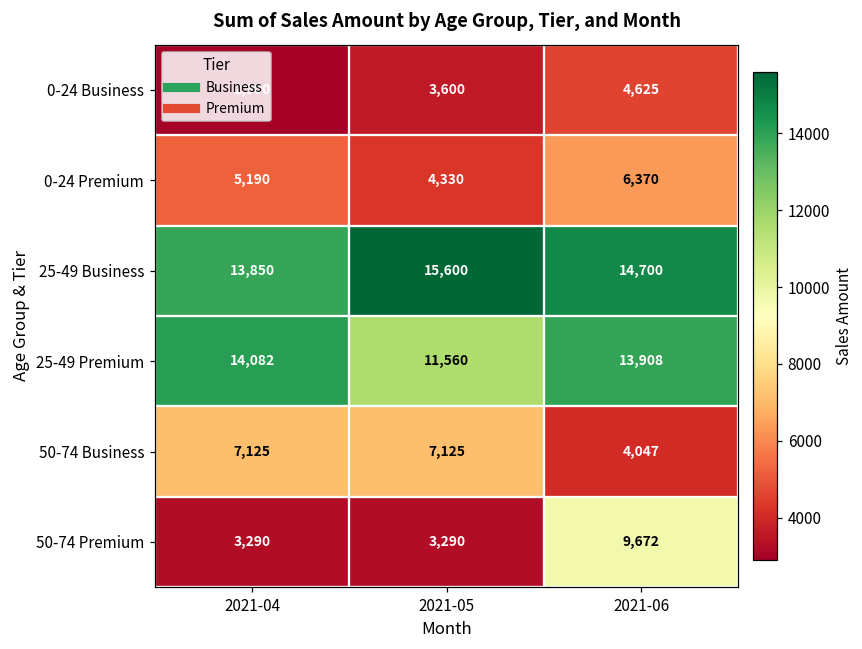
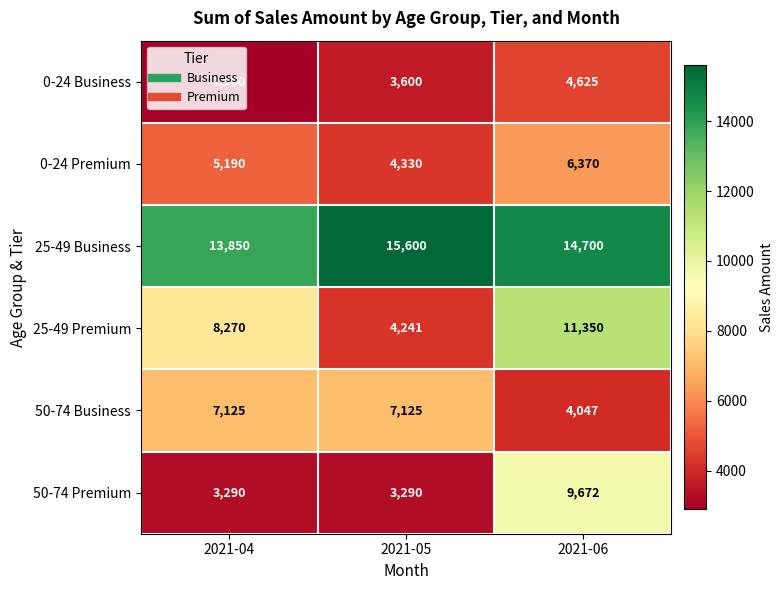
25-49 Premium, 2021-04: 14,082 -> 8,270
25-49 Premium, 2021-05: 11,560 -> 4,241
25-49 Premium, 2021-06: 13,908 -> 11,350
